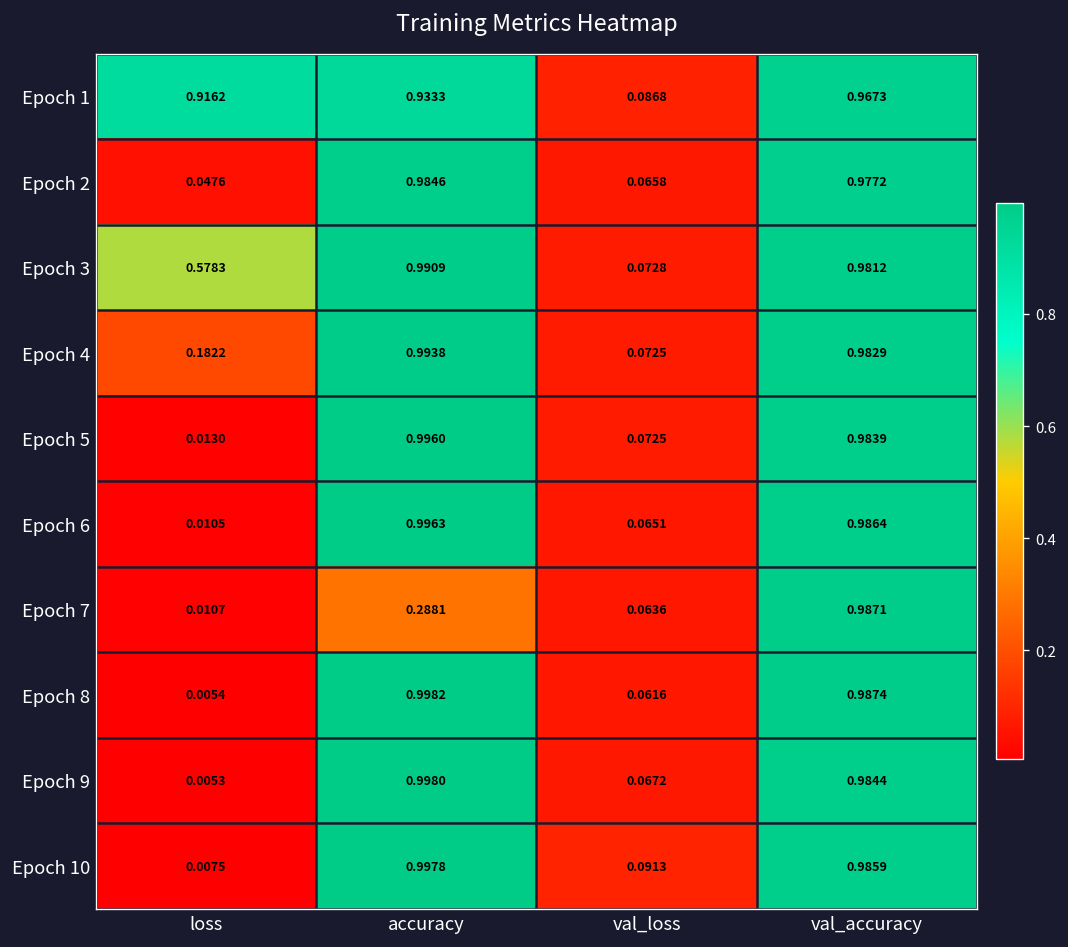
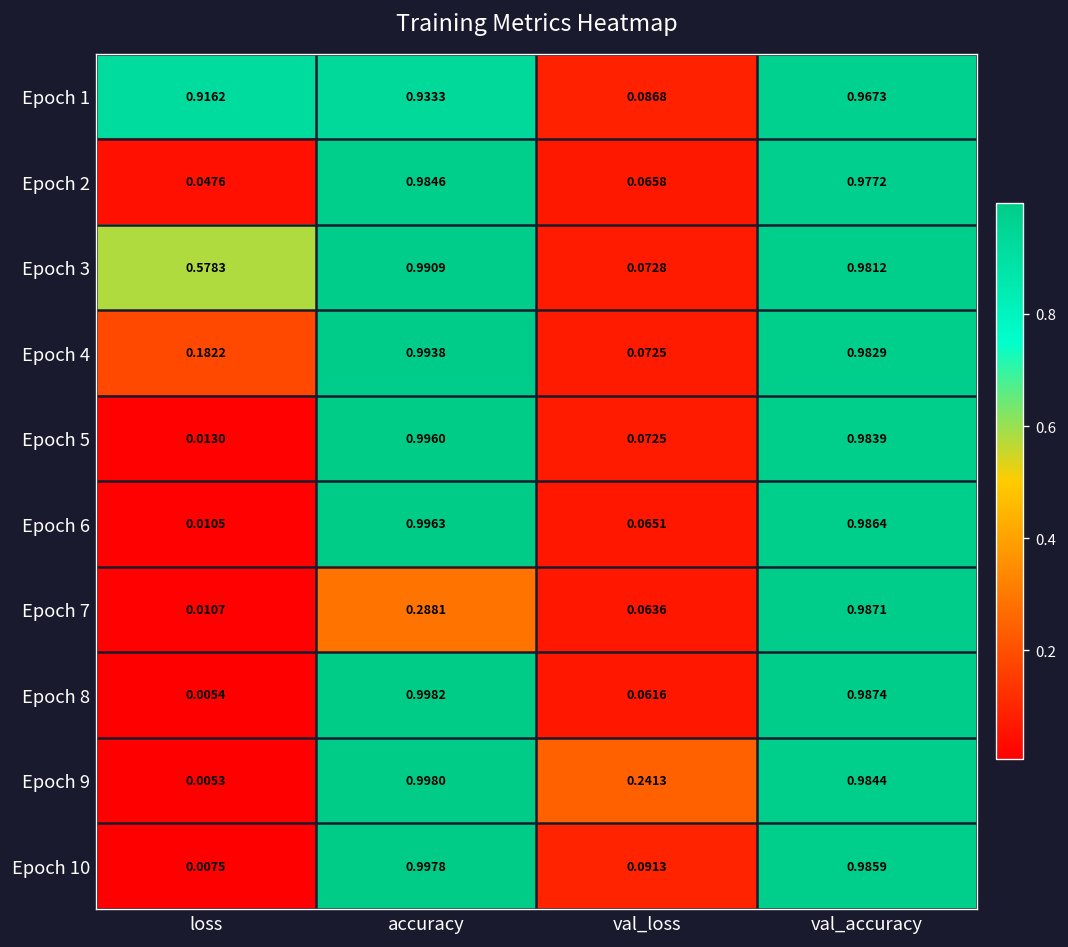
Epoch 9, val_loss: 0.0672 -> 0.2413
